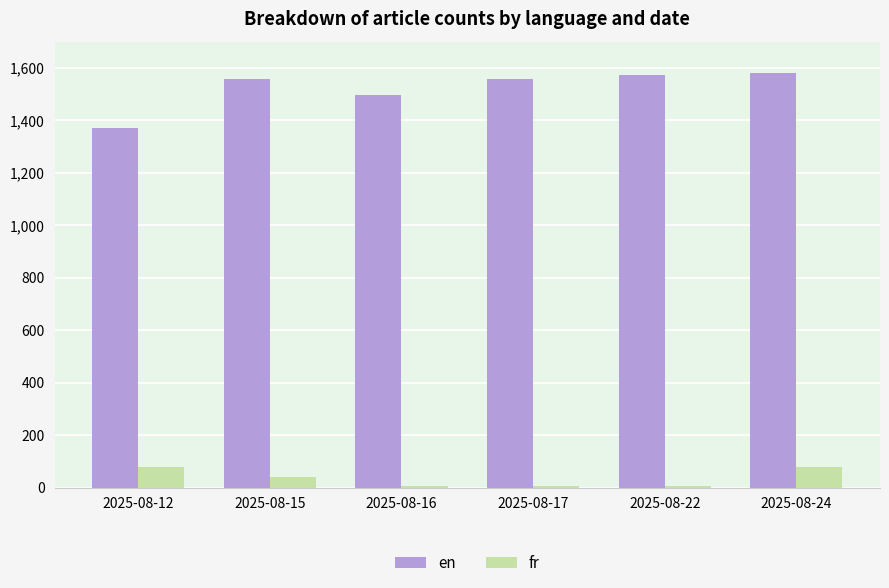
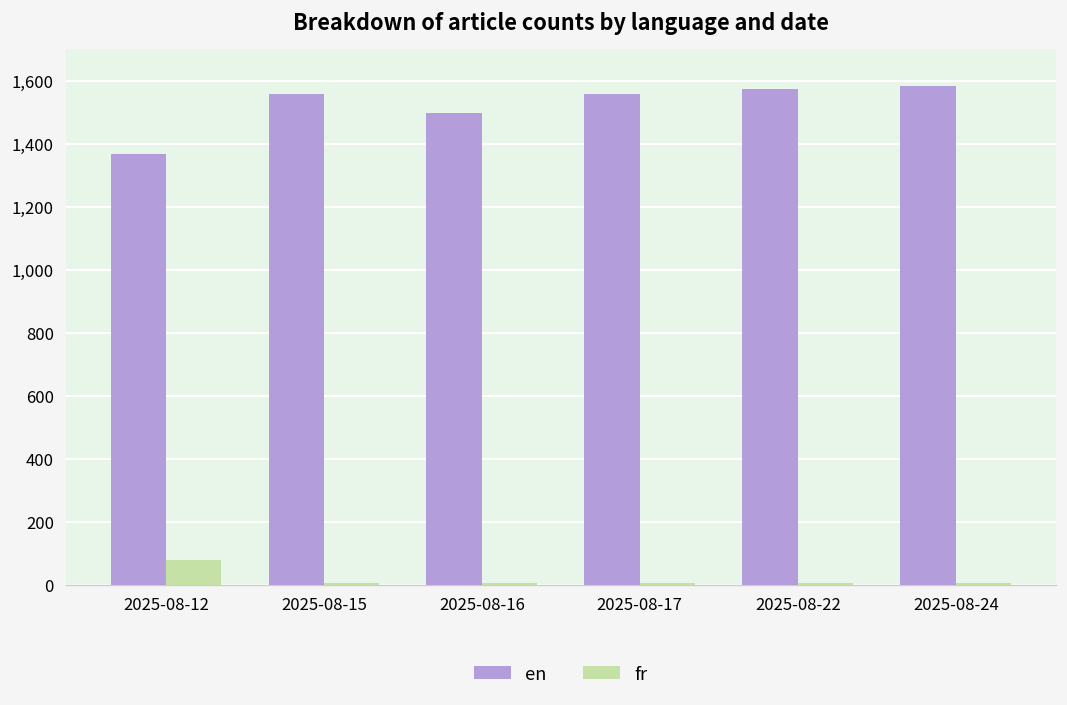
fr, 2025-08-15: 40 -> 10
fr, 2025-08-24: 80 -> 10
